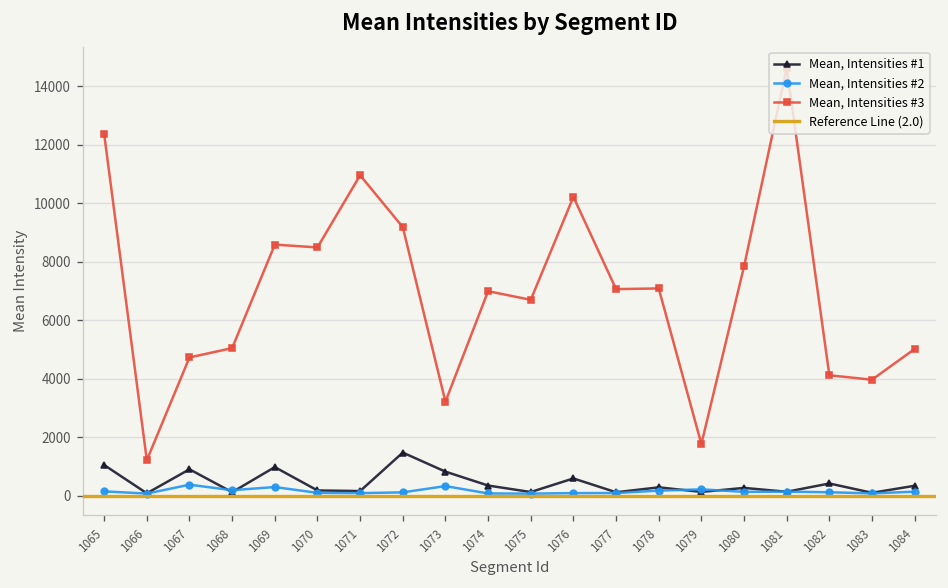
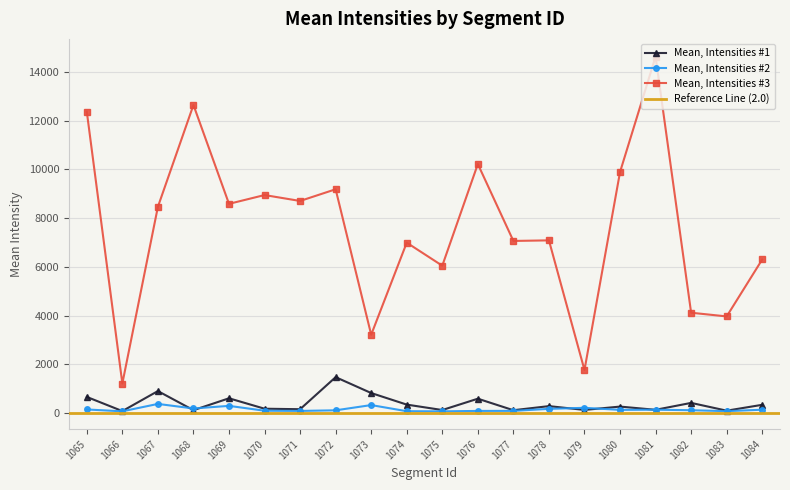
Mean, Intensities #1, 1065: 1000 -> 700
Mean, Intensities #3, 1067: 4700 -> 8500
Mean, Intensities #3, 1068: 5000 -> 12600
Mean, Intensities #1, 1069: 1000 -> 600
Mean, Intensities #3, 1070: 8500 -> 8900
Mean, Intensities #3, 1071: 11000 -> 8700
Mean, Intensities #3, 1075: 6700 -> 6000
Mean, Intensities #3, 1080: 7800 -> 9900
Mean, Intensities #3, 1084: 5000 -> 6300
